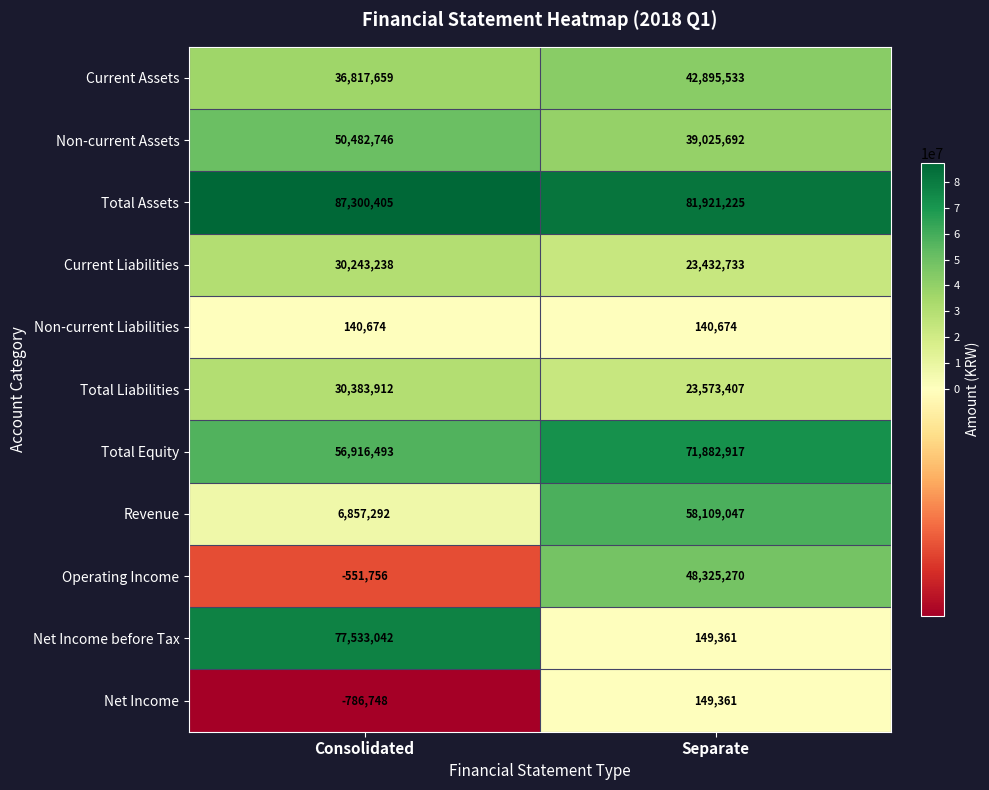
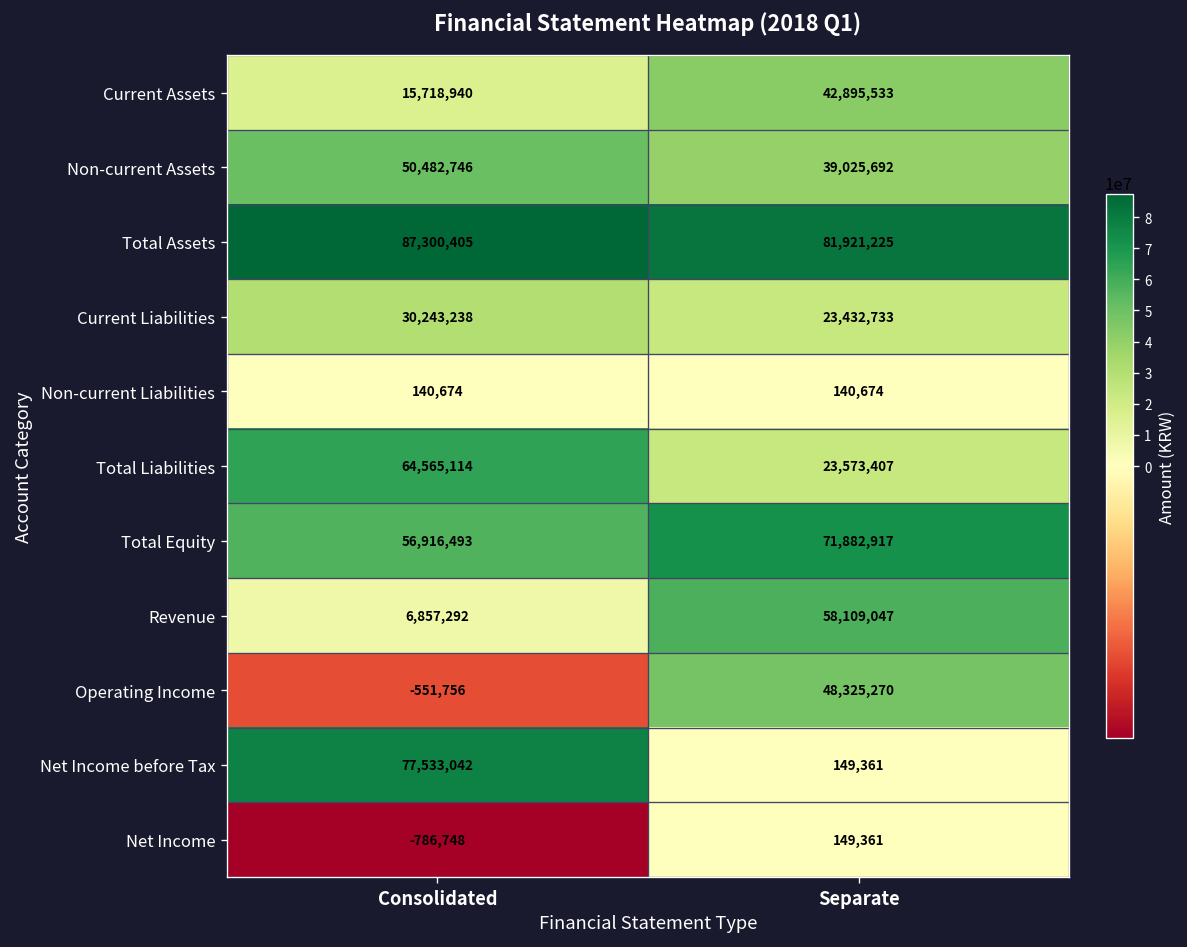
Current Assets, Consolidated: 36,817,659 -> 15,718,940
Total Liabilities, Consolidated: 30,383,912 -> 64,565,114
